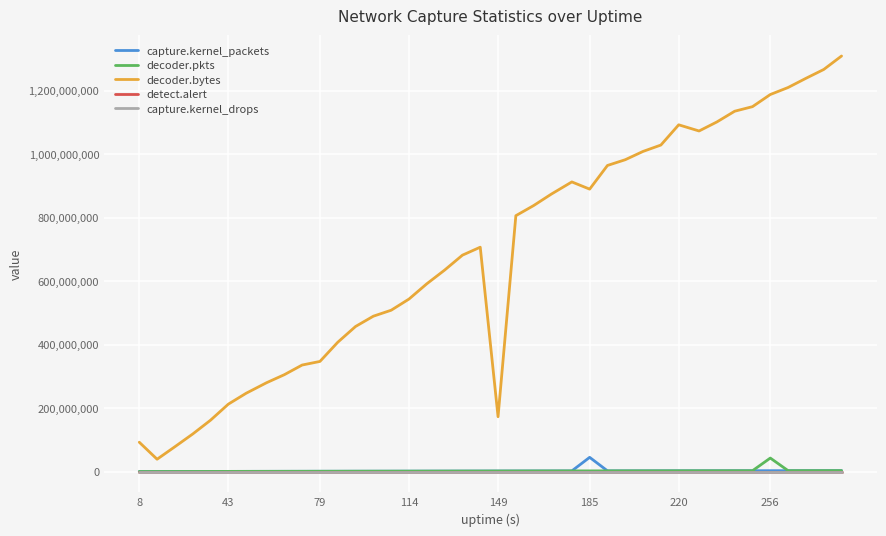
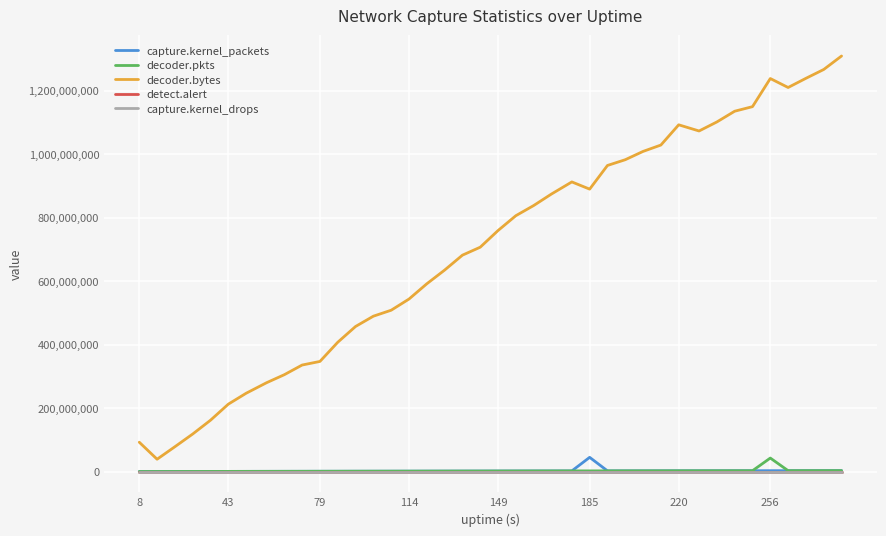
decoder.bytes, 149: 170,000,000 -> 760,000,000
decoder.bytes, 256: 1,190,000,000 -> 1,240,000,000
